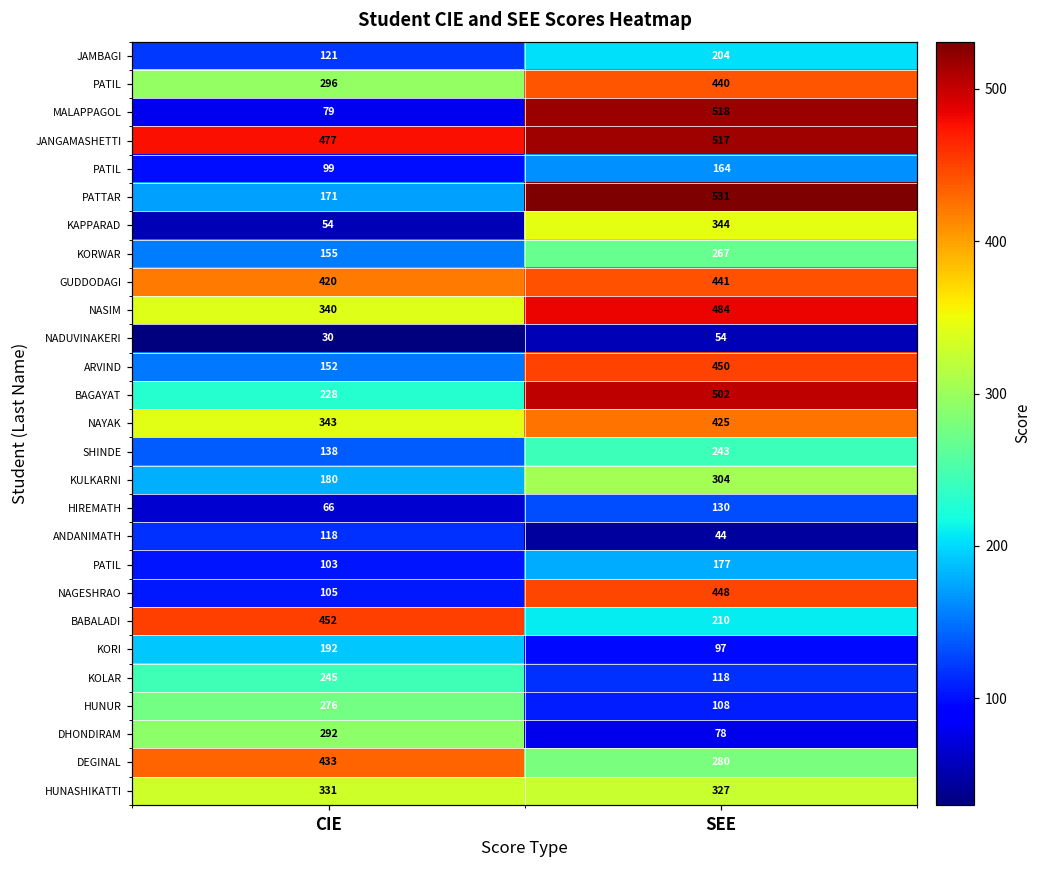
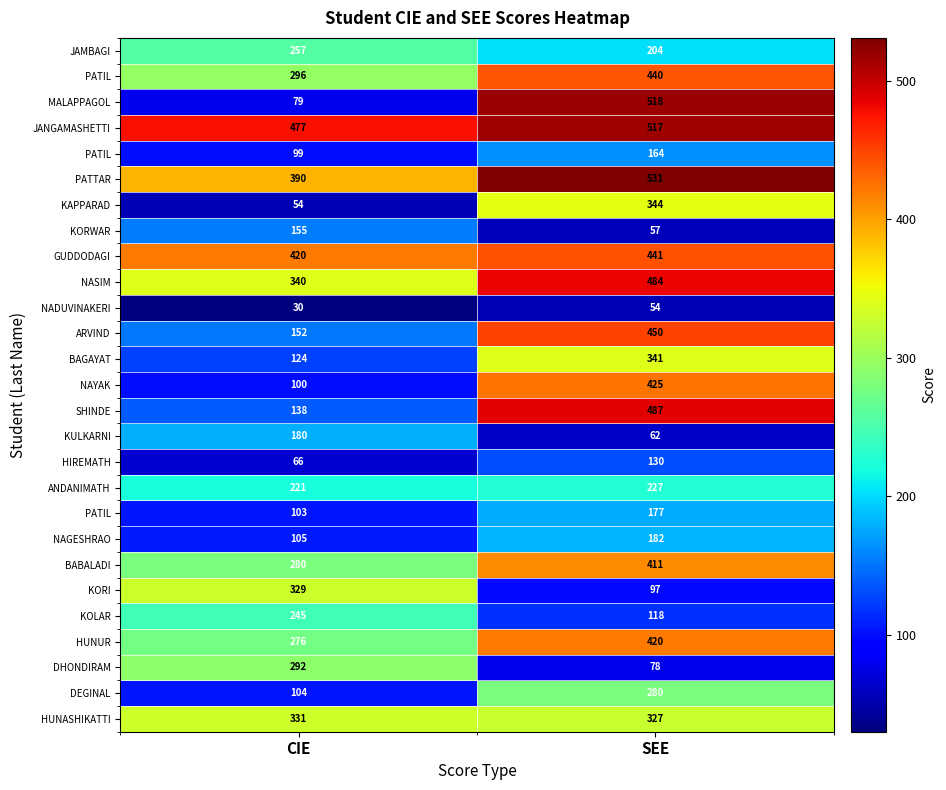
JAMBAGI, CIE: 121 -> 257
PATTAR, CIE: 171 -> 390
KORWAR, SEE: 267 -> 57
BAGAYAT, CIE: 228 -> 124
BAGAYAT, SEE: 502 -> 341
NAYAK, CIE: 343 -> 100
SHINDE, SEE: 243 -> 487
KULKARNI, SEE: 304 -> 62
ANDANIMATH, CIE: 118 -> 221
ANDANIMATH, SEE: 44 -> 227
NAGESHRAO, SEE: 448 -> 182
BABALADI, CIE: 452 -> 280
BABALADI, SEE: 210 -> 411
KORI, CIE: 192 -> 329
HUNUR, SEE: 108 -> 420
DEGINAL, CIE: 433 -> 104
